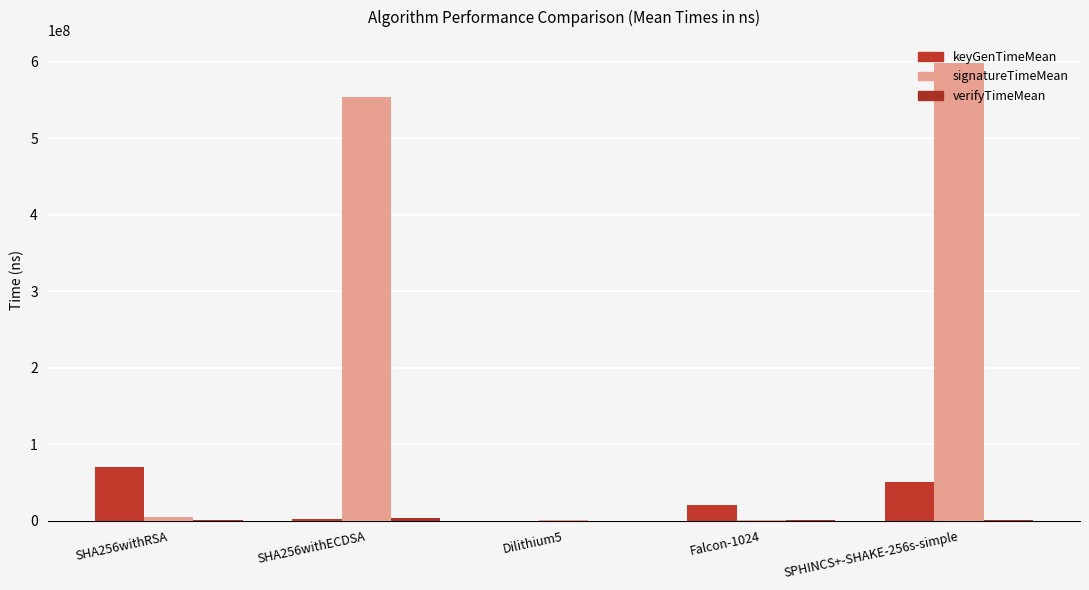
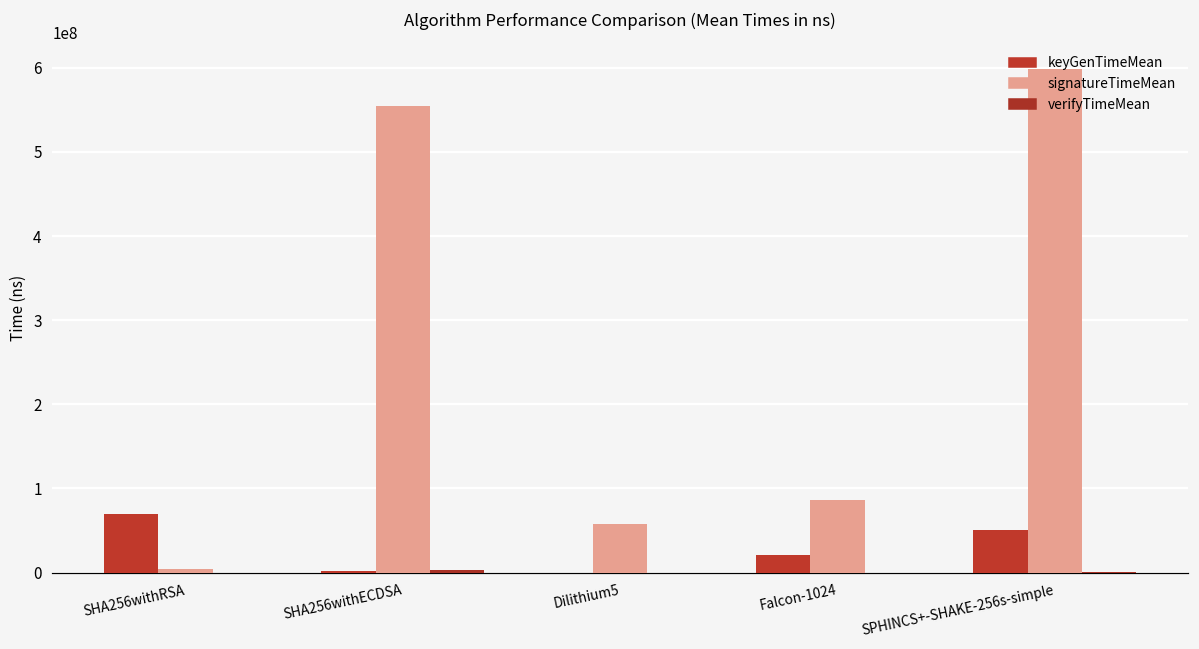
signatureTimeMean, Dilithium5: 0 -> 60000000
signatureTimeMean, Falcon-1024: 0 -> 90000000
